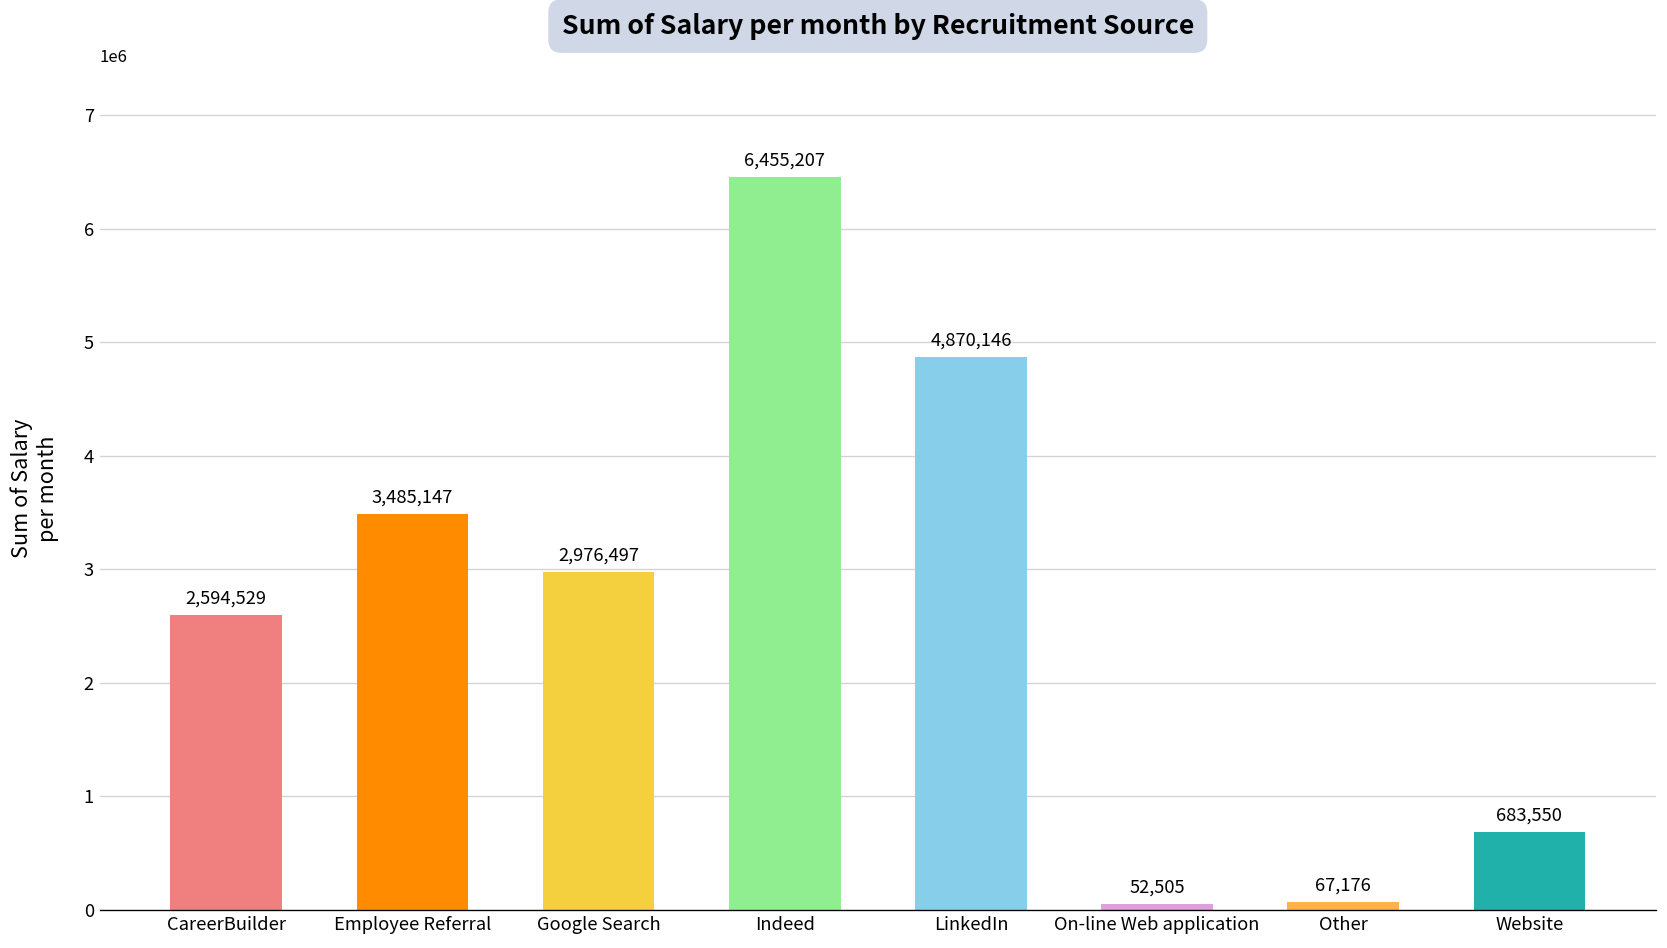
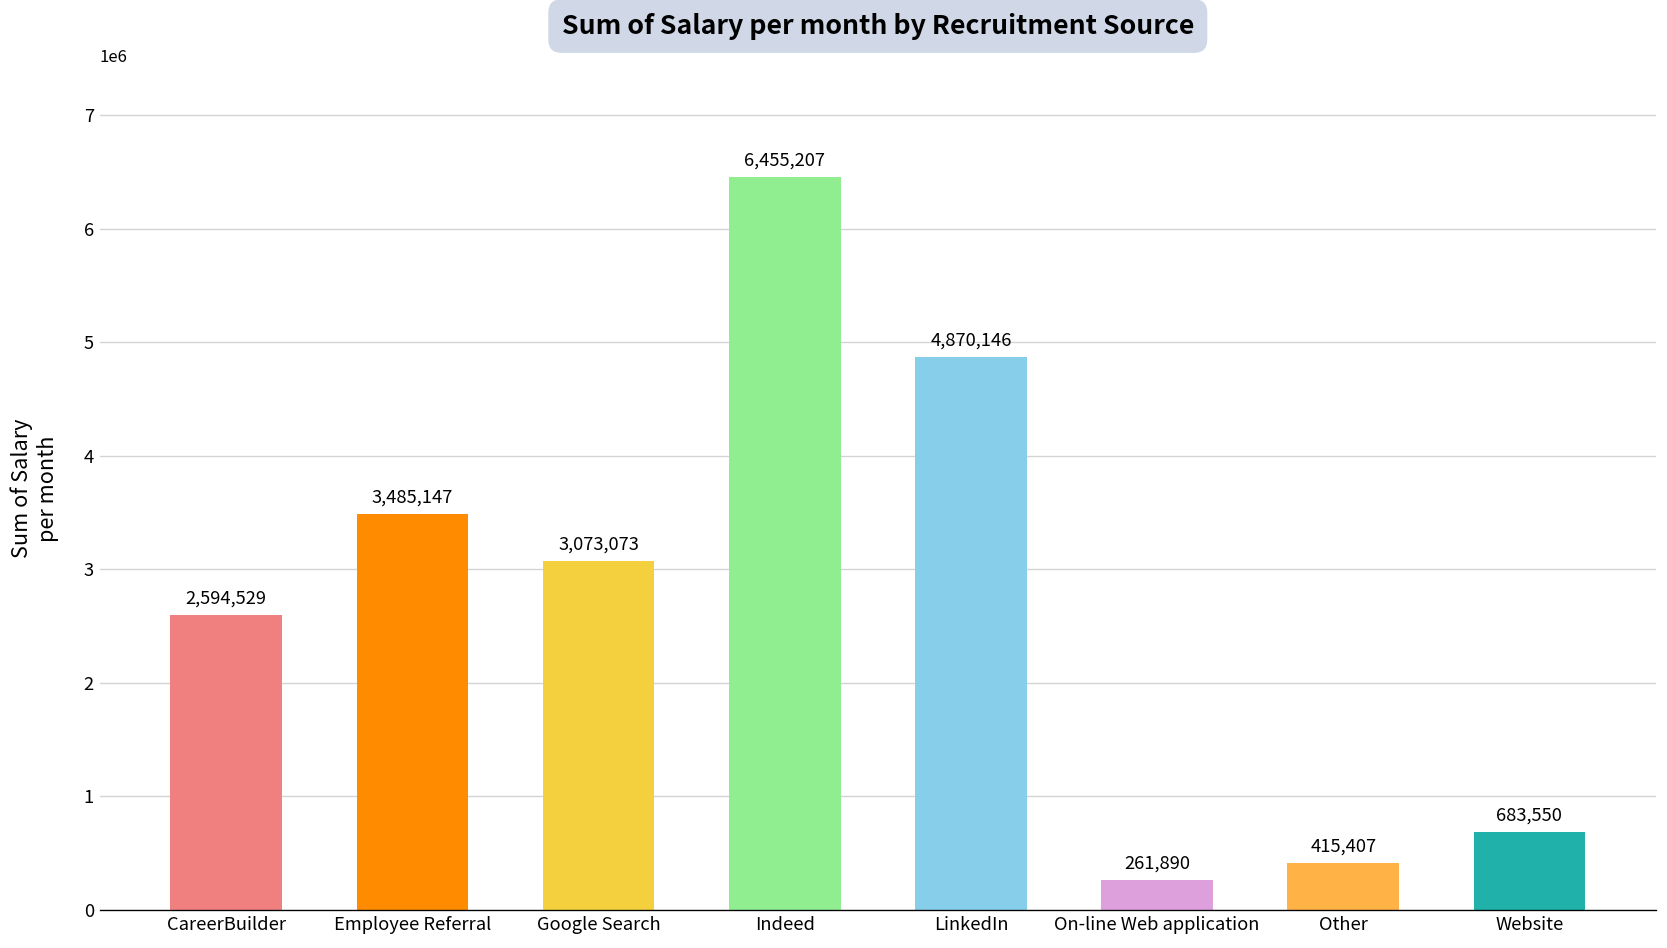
Google Search: 2,976,497 -> 3,073,073
On-line Web application: 52,505 -> 261,890
Other: 67,176 -> 415,407
